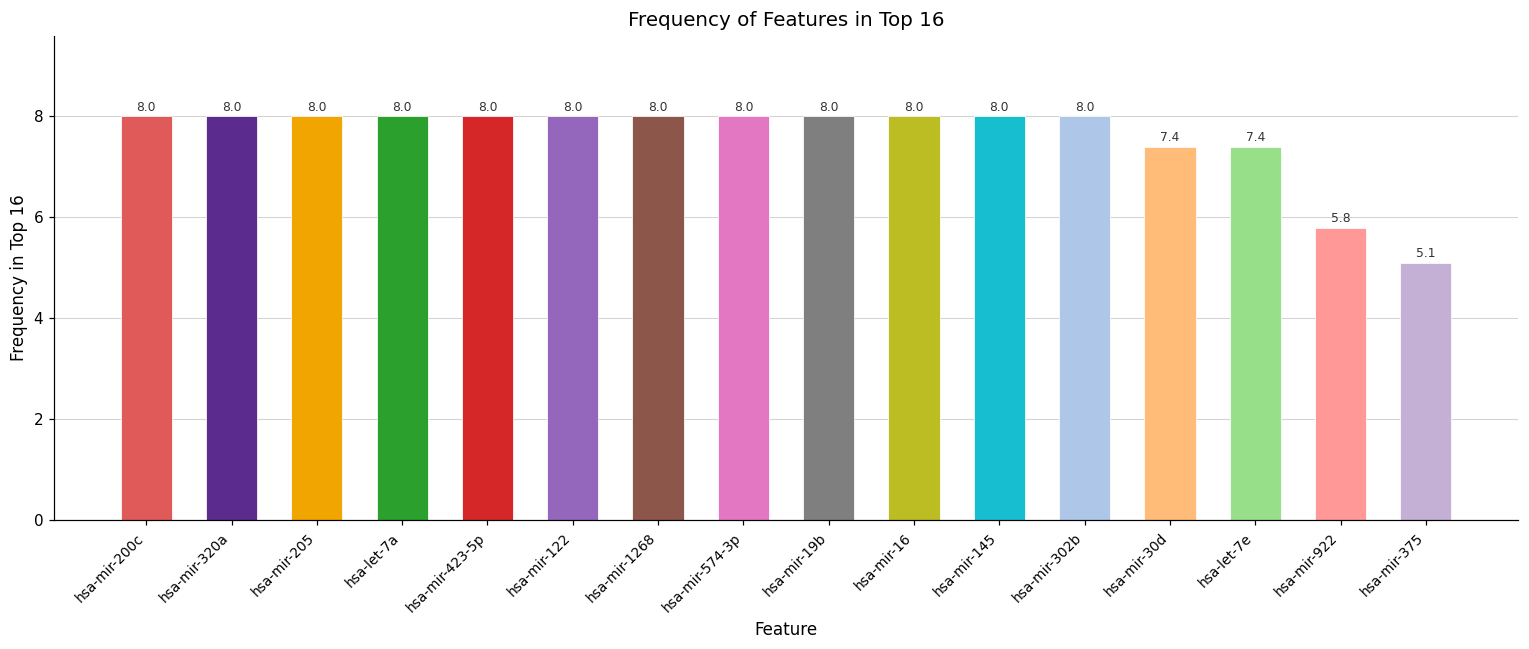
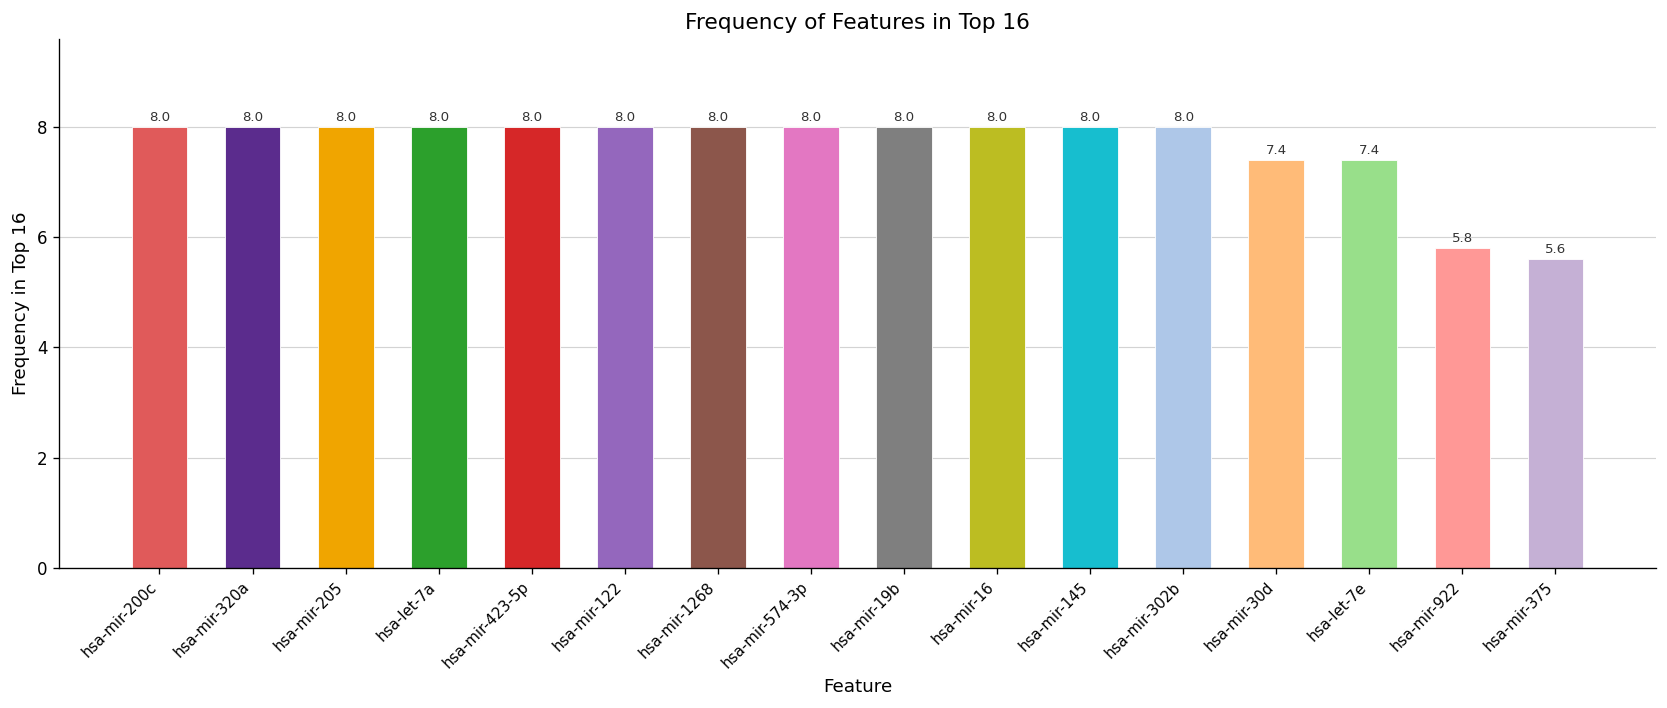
hsa-mir-375: 5.1 -> 5.6
